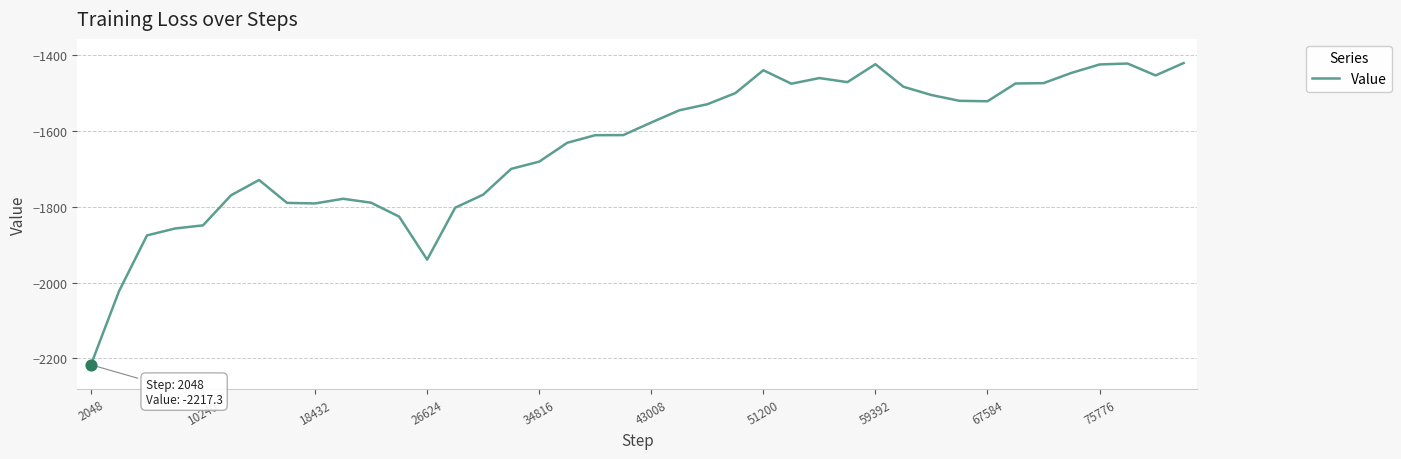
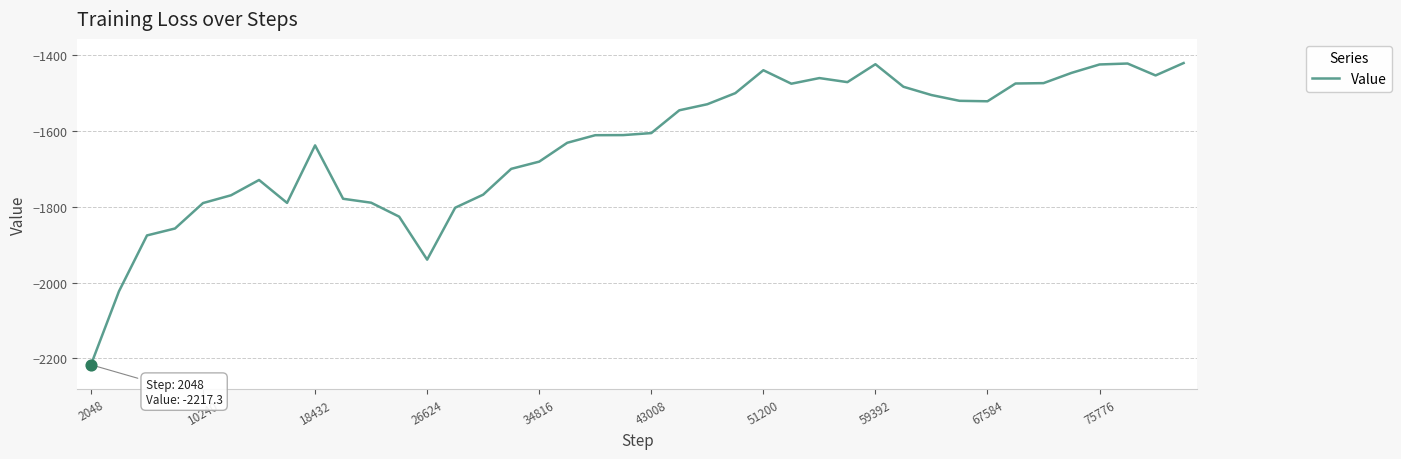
Value, 10240: -1850 -> -1790
Value, 18432: -1790 -> -1640
Value, 43008: -1580 -> -1610
